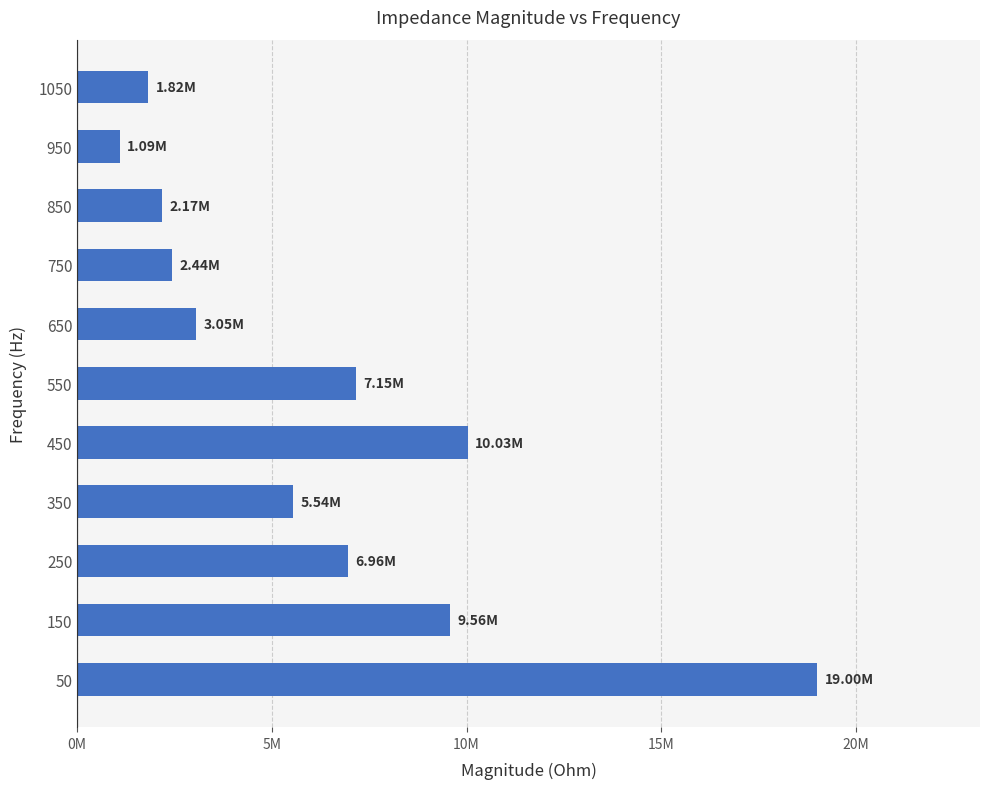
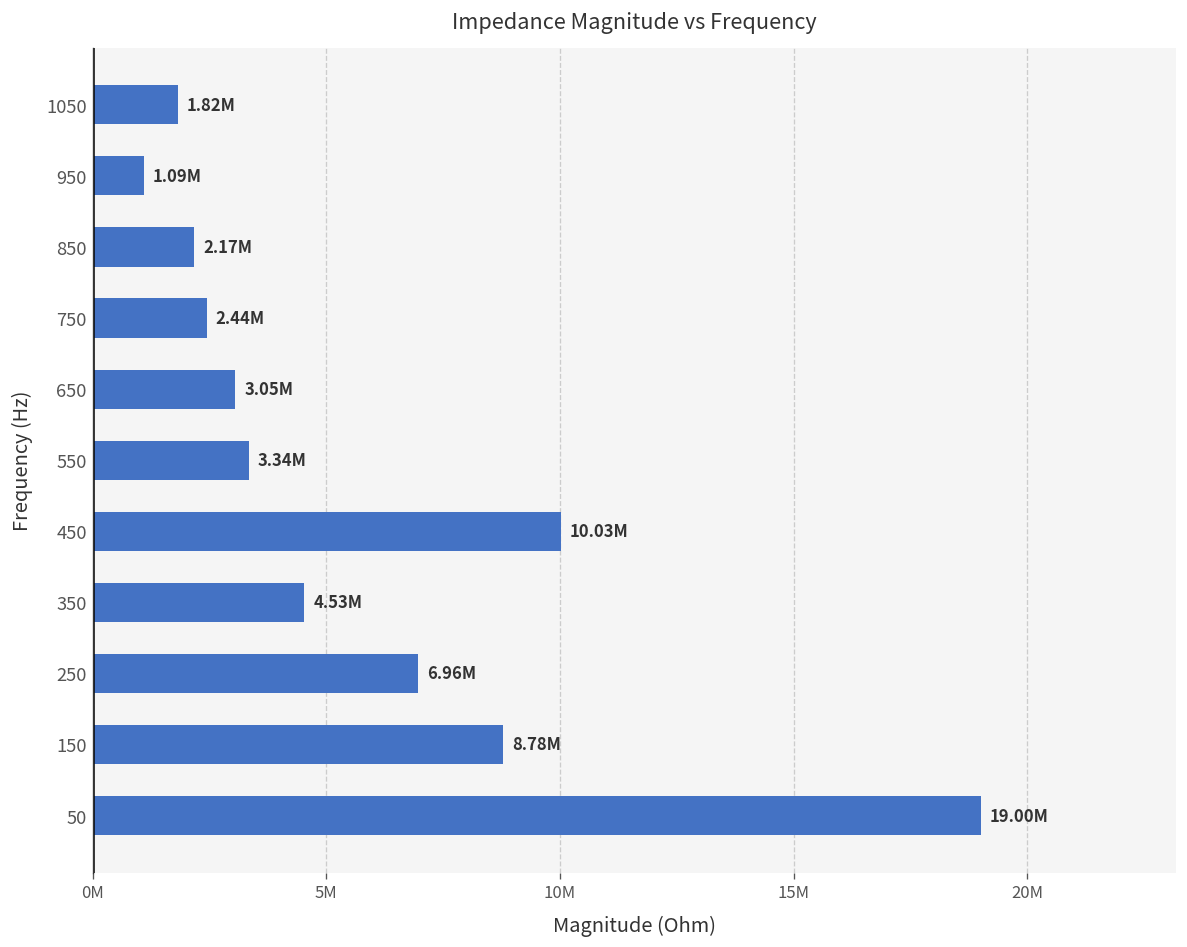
550: 7.15M -> 3.34M
350: 5.54M -> 4.53M
150: 9.56M -> 8.78M
